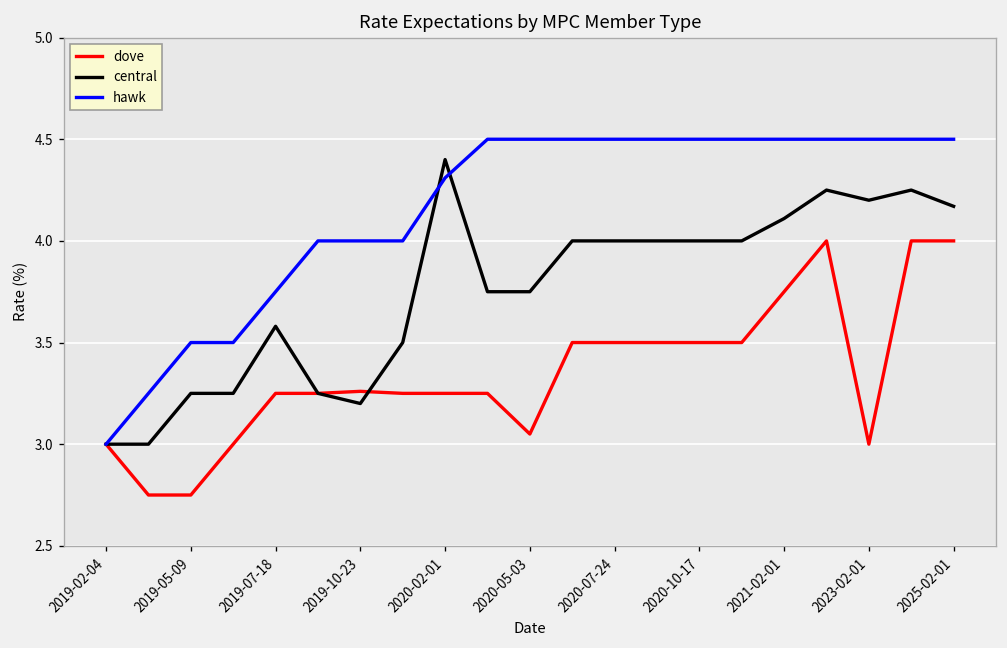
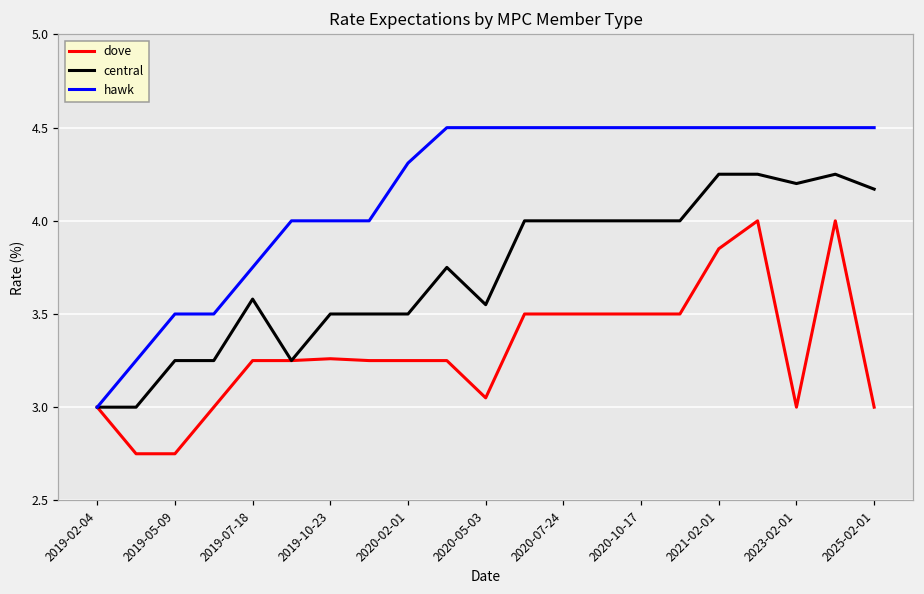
central, 2019-10-23: 3.2 -> 3.5
central, 2020-02-01: 4.4 -> 3.5
central, 2020-05-03: 3.75 -> 3.55
dove, 2021-02-01: 3.75 -> 3.85
central, 2021-02-01: 4.11 -> 4.25
dove, 2025-02-01: 4 -> 3
